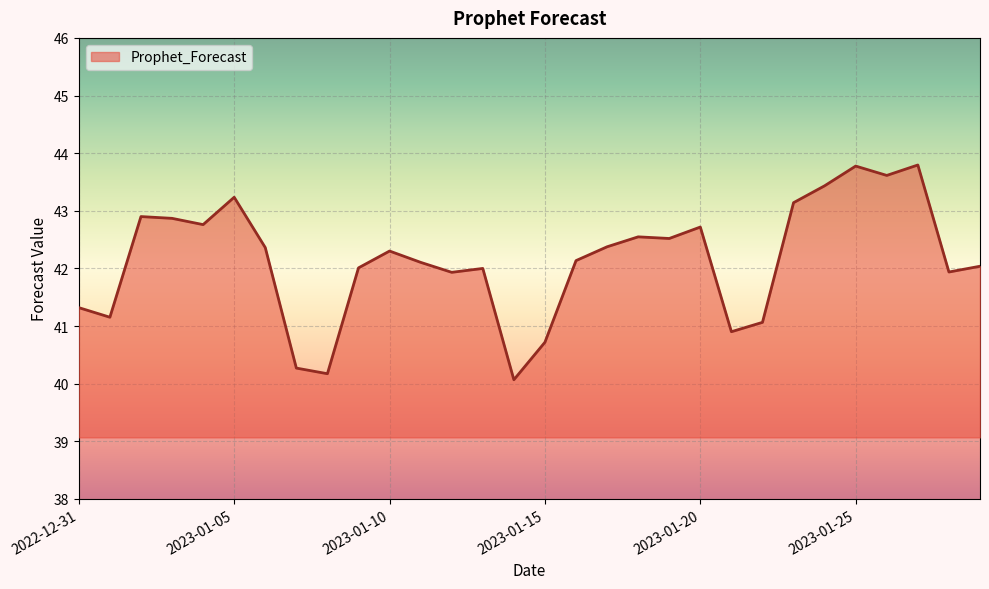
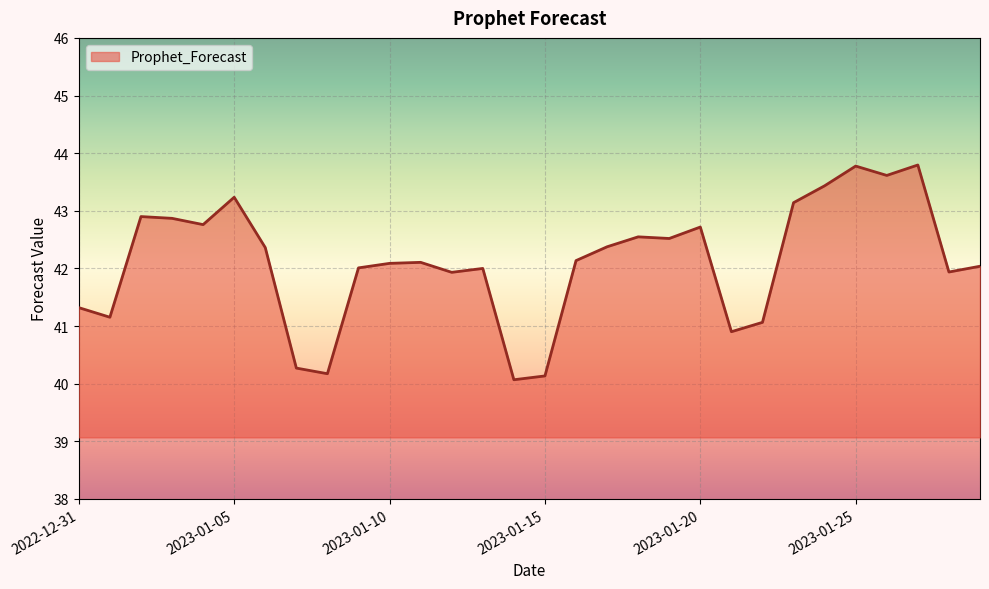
2023-01-10: 42.3 -> 42.1
2023-01-15: 40.7 -> 40.1
